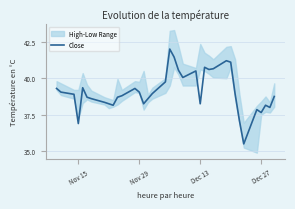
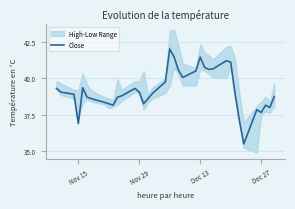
Close, Dec 13: 38.2 -> 41.5
